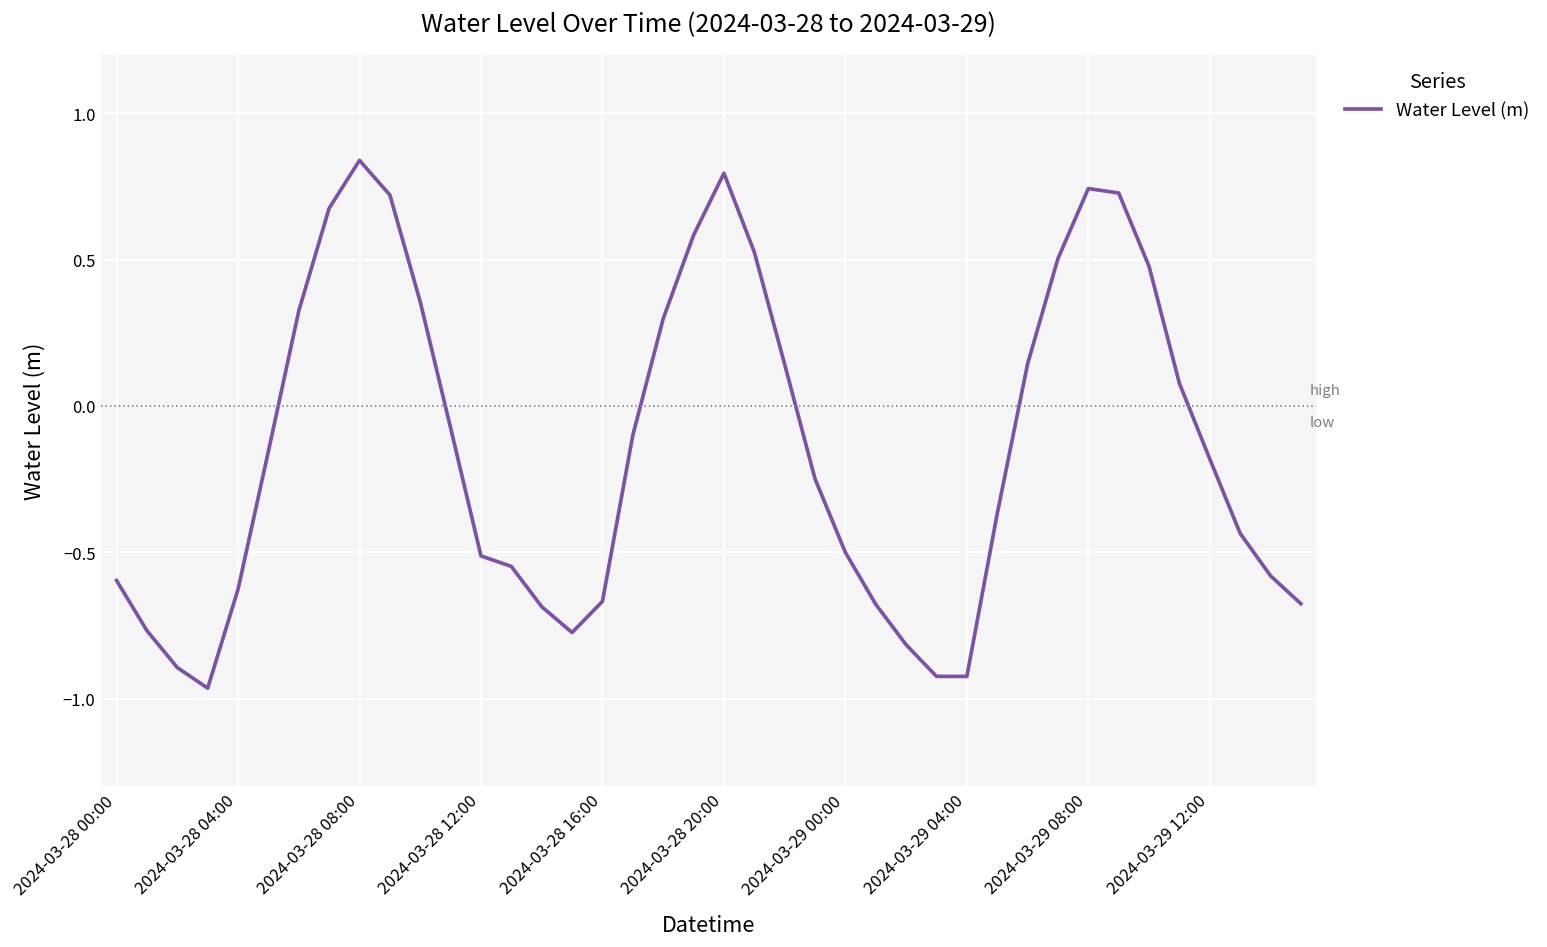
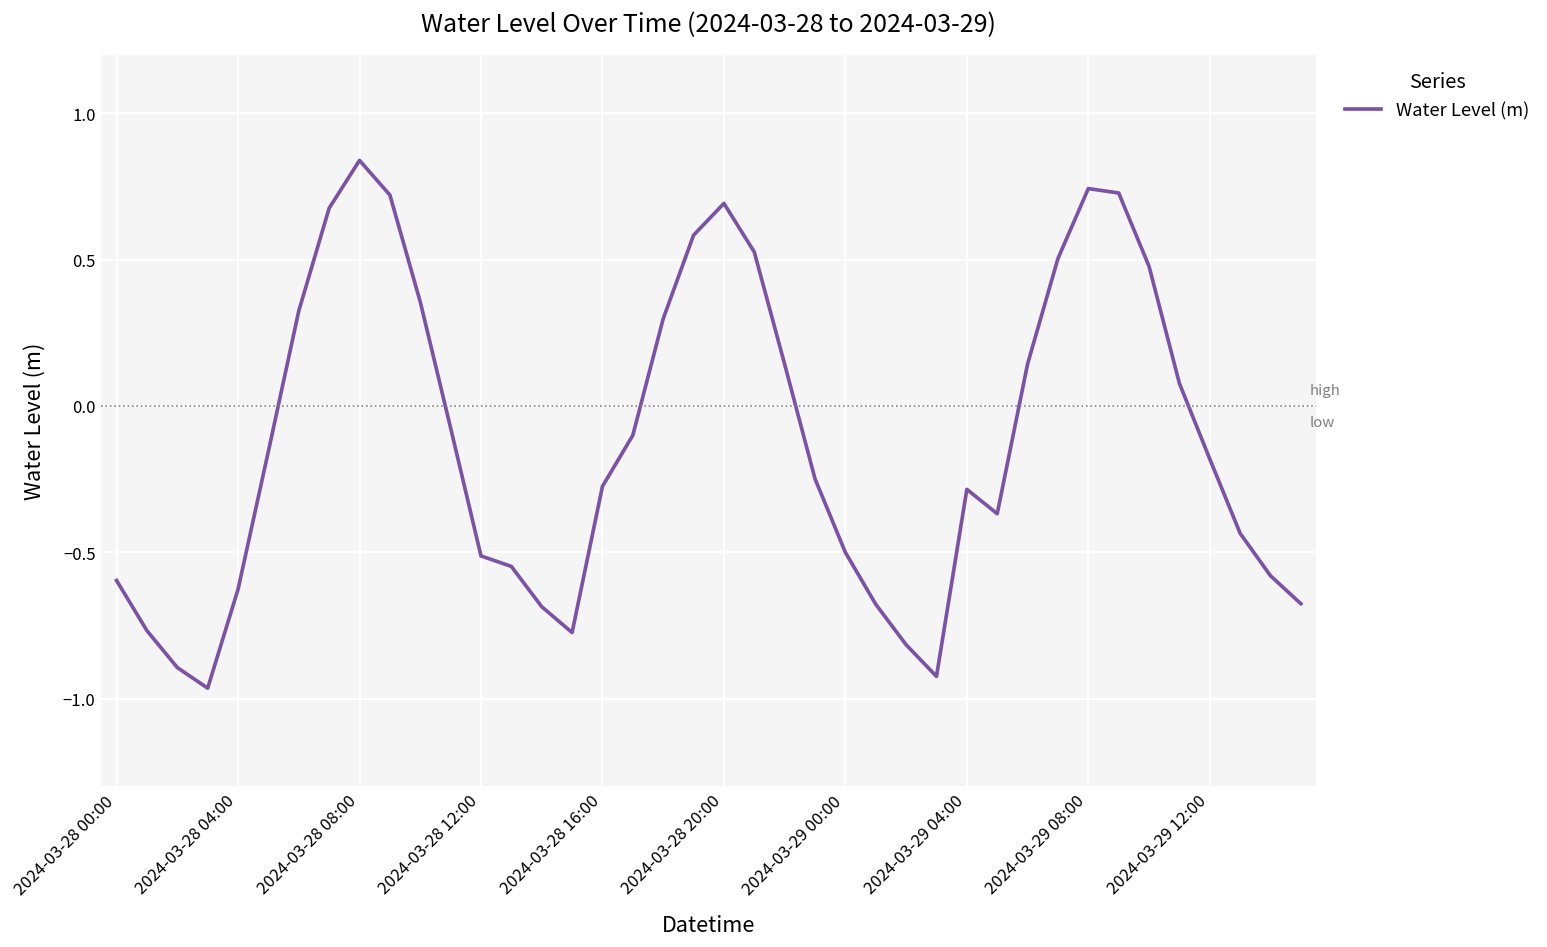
2024-03-28 16:00: -0.67 -> -0.27
2024-03-28 20:00: 0.80 -> 0.69
2024-03-29 04:00: -0.92 -> -0.29
